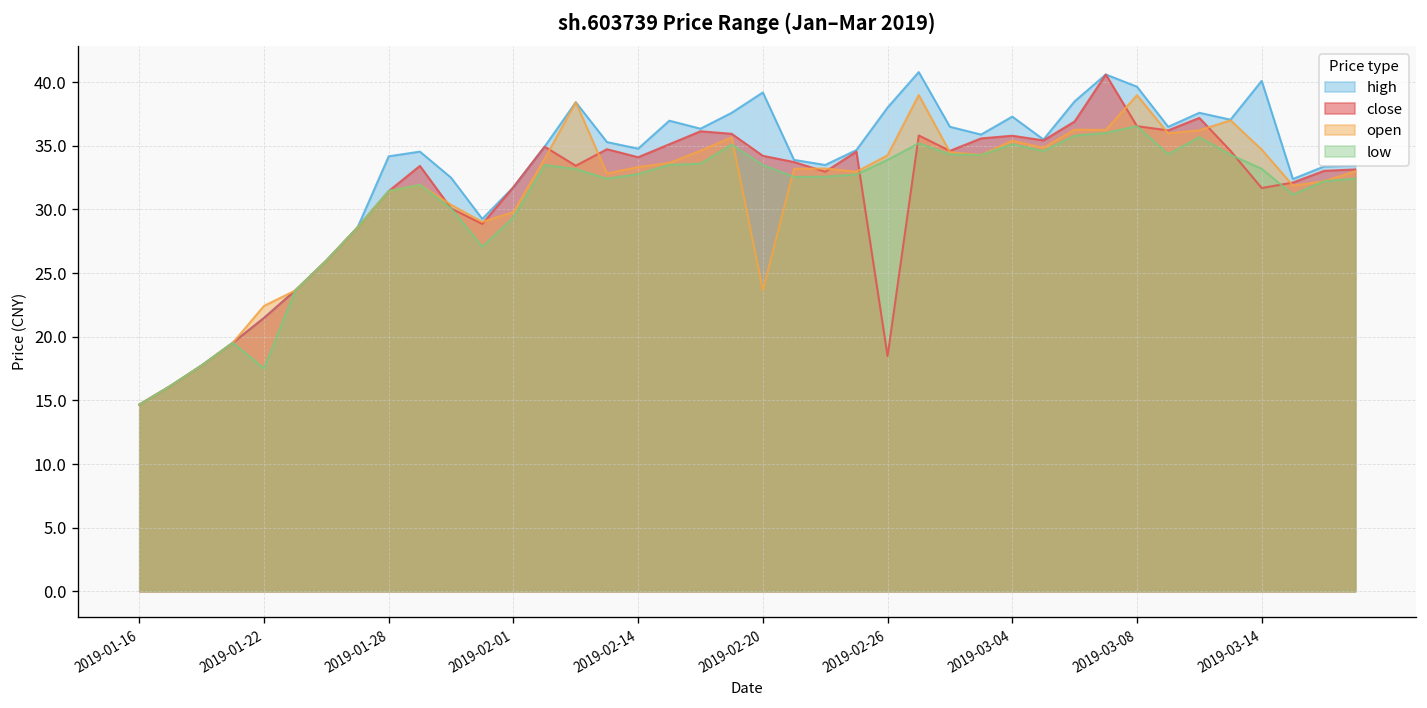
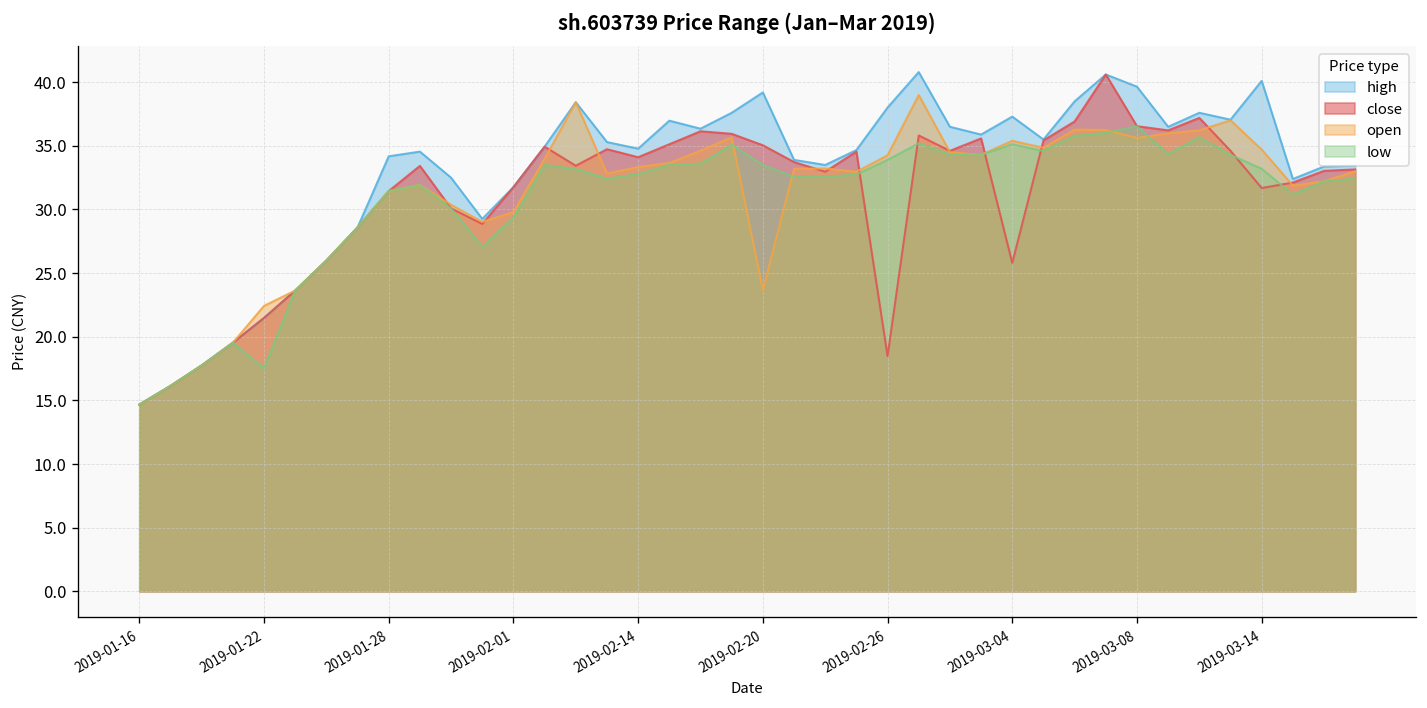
close, 2019-02-20: 34.2 -> 35.1
close, 2019-03-04: 35.8 -> 25.8
open, 2019-03-08: 39.0 -> 35.6
